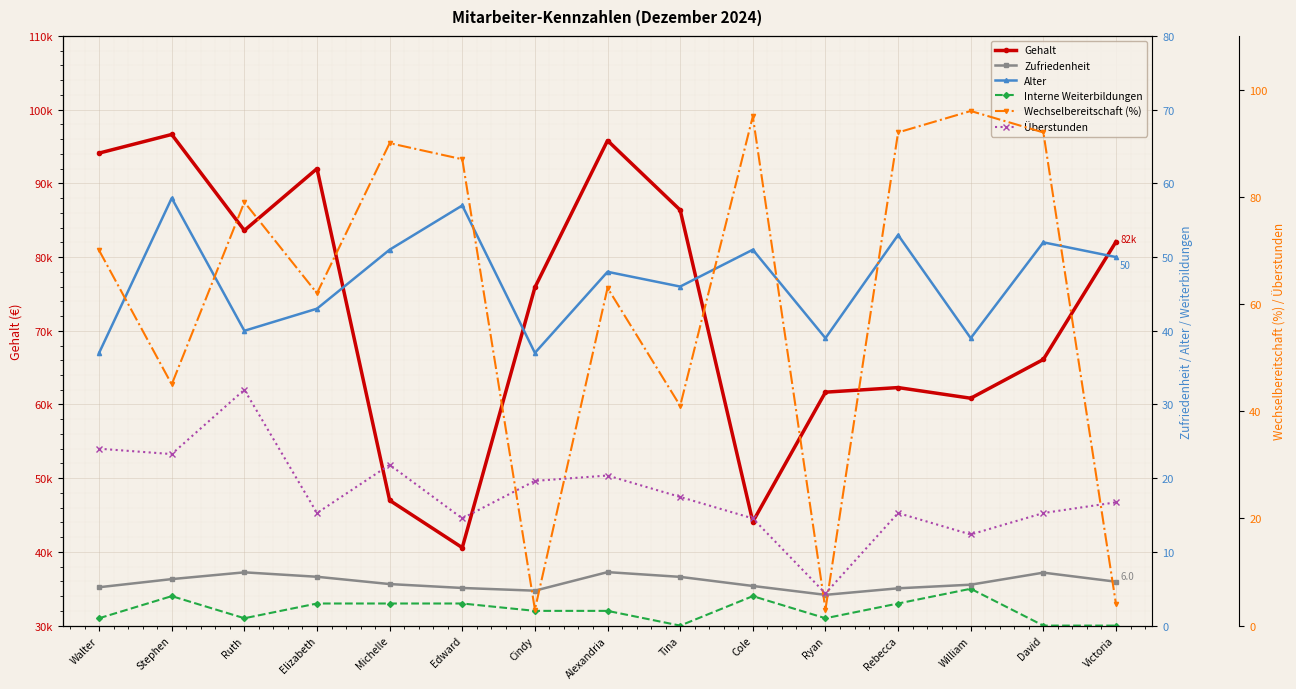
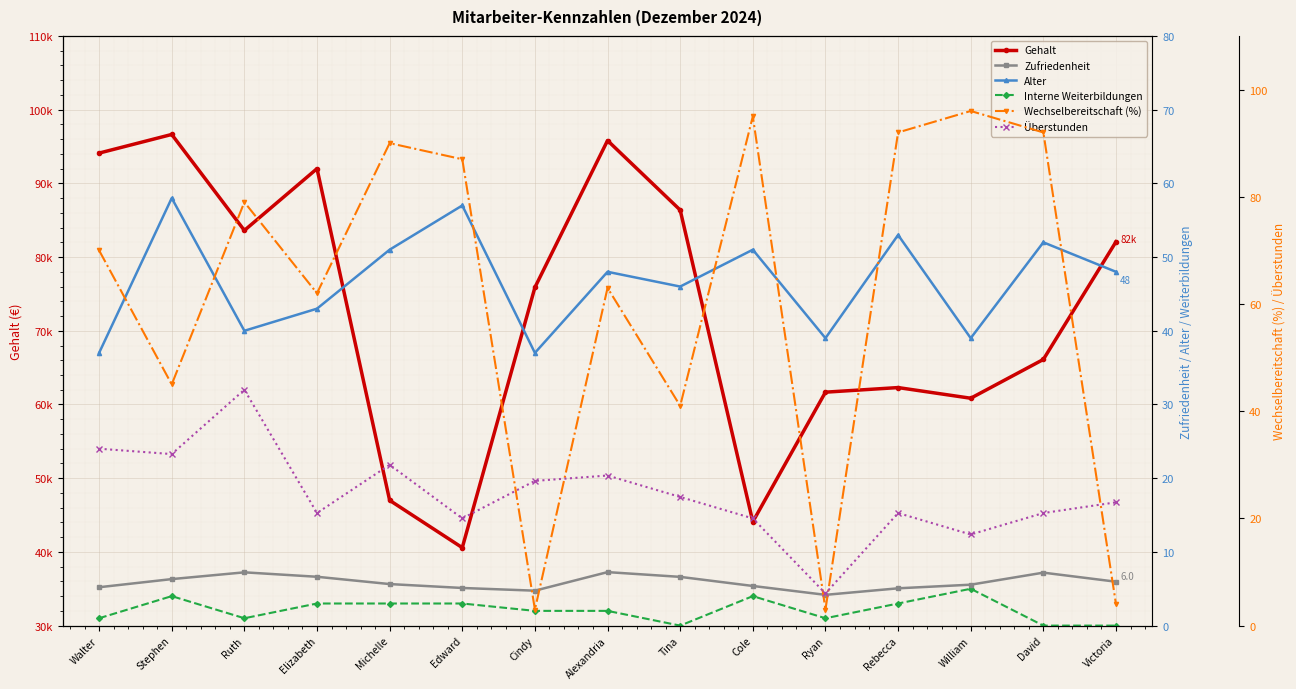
Alter, Victoria: 50 -> 48
